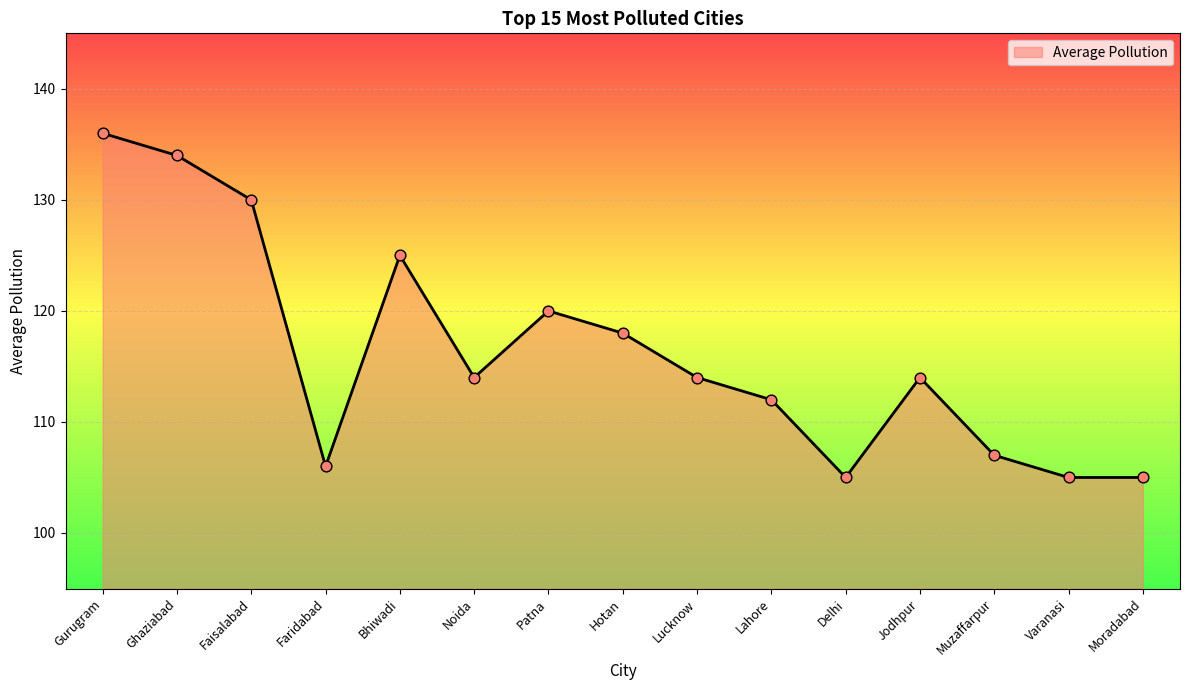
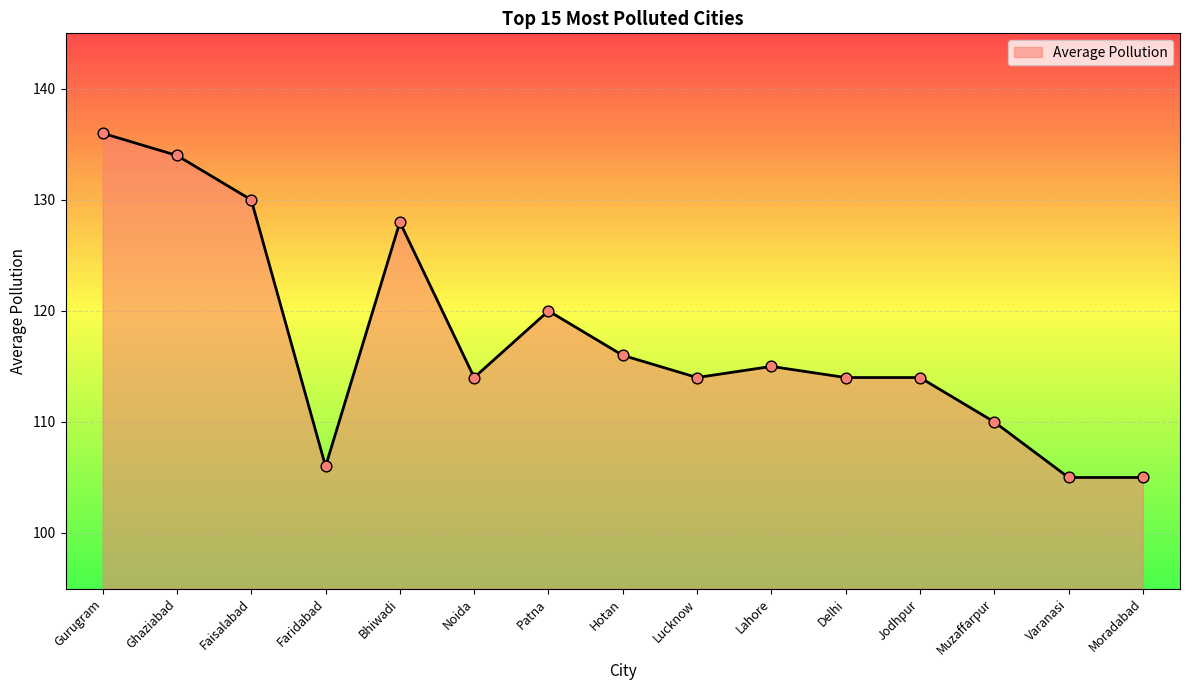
Bhiwadi: 125 -> 128
Hotan: 118 -> 116
Lahore: 112 -> 115
Delhi: 105 -> 114
Muzaffarpur: 107 -> 110
